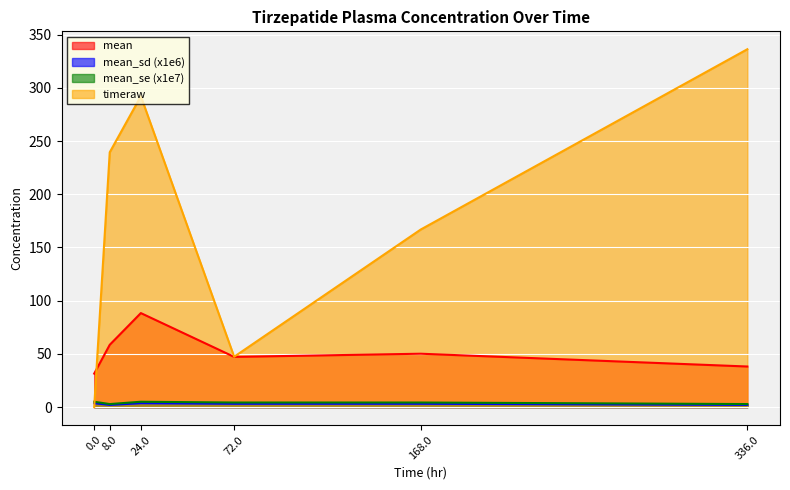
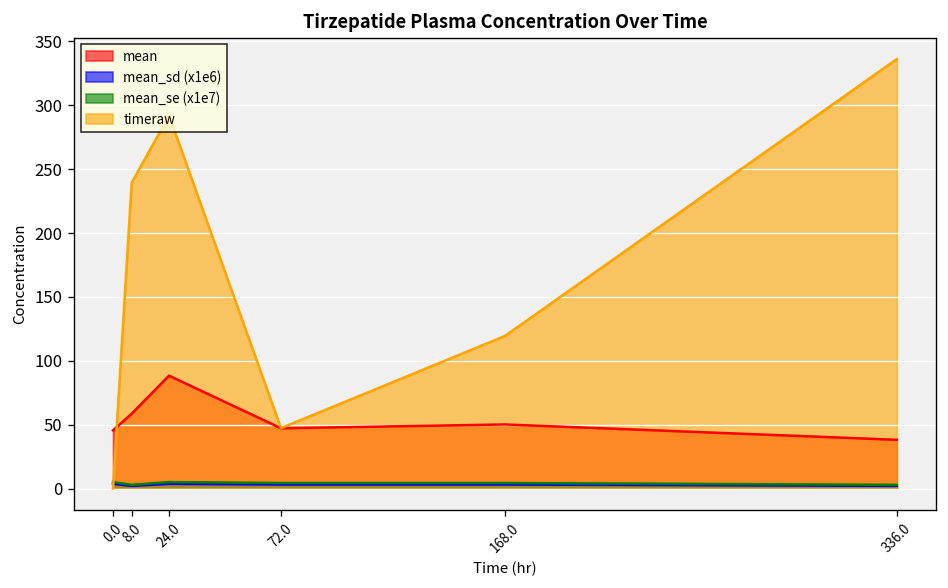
mean, 0.0: 31 -> 46
timeraw, 168.0: 167 -> 119
